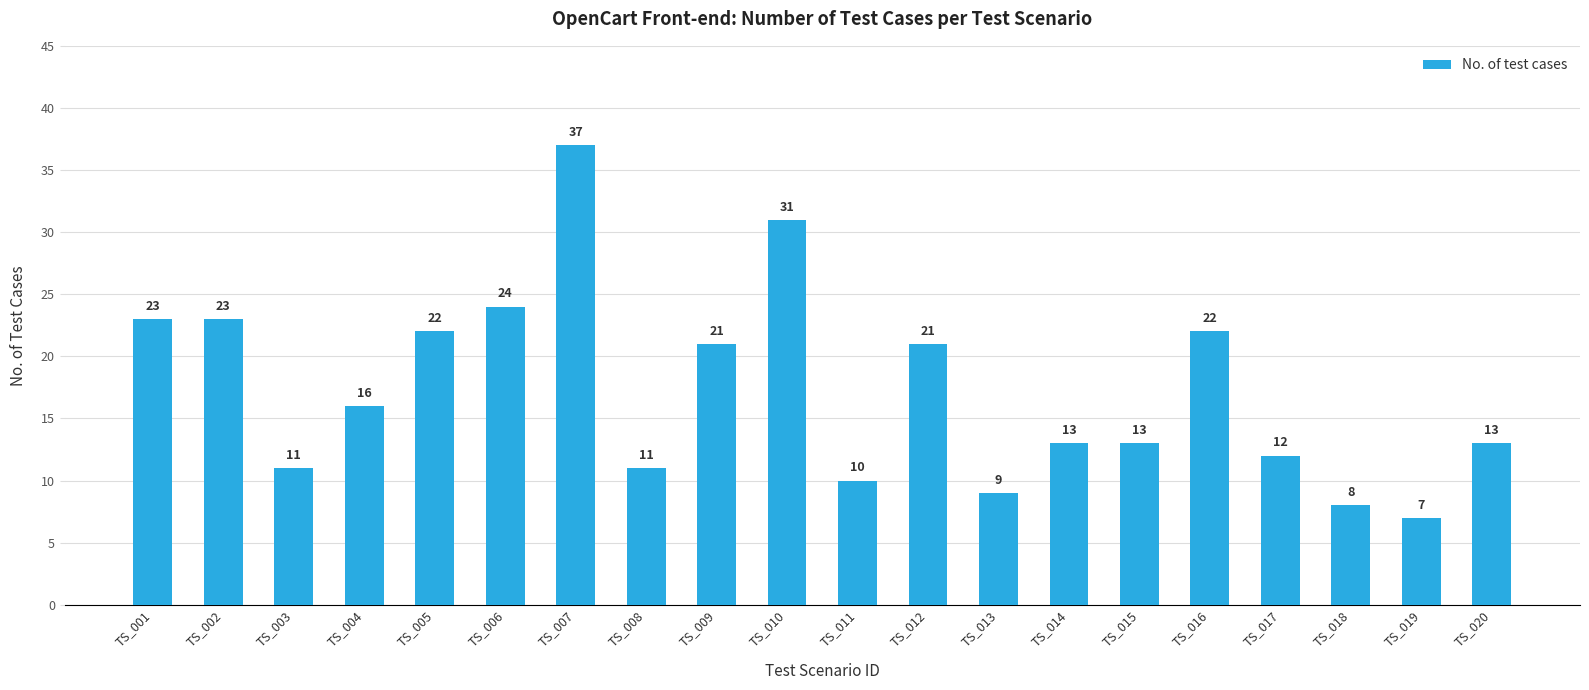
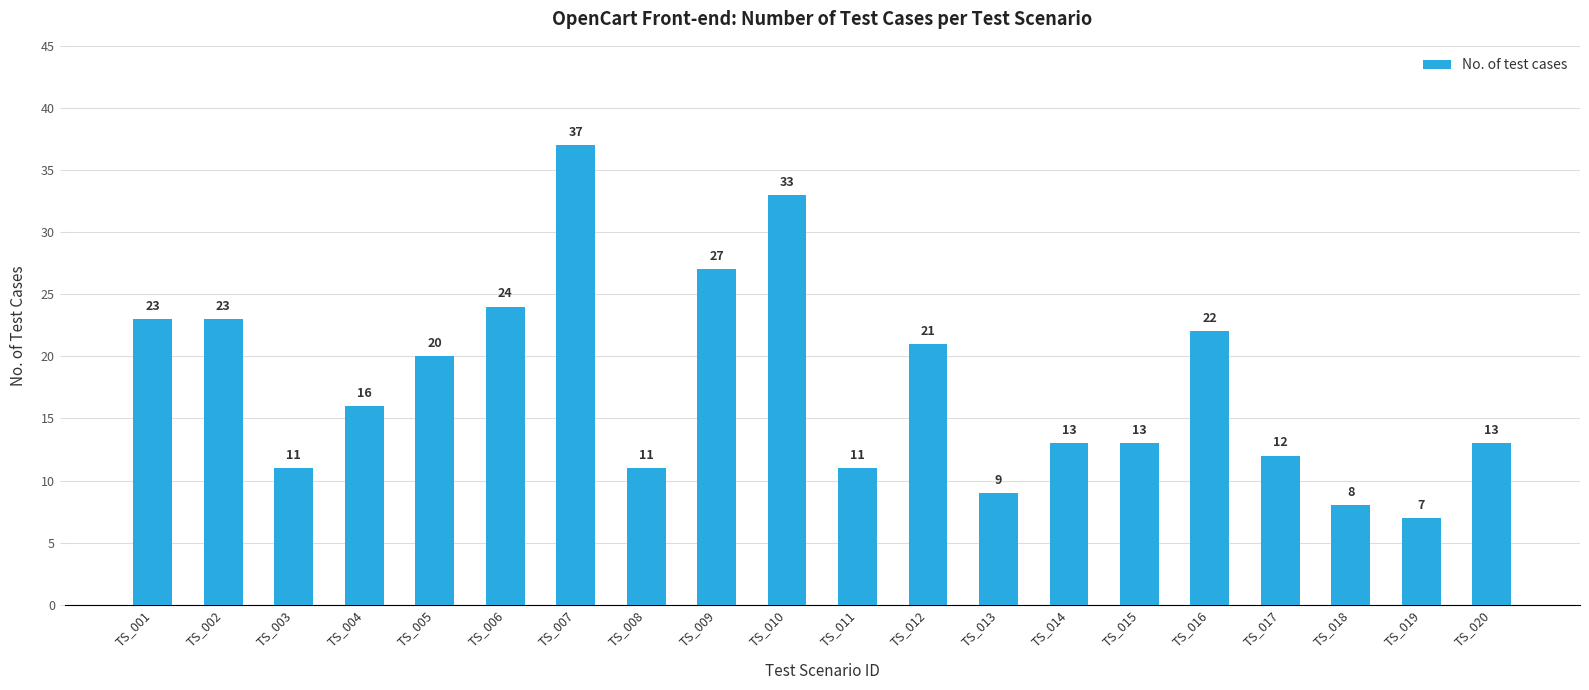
TS_005: 22 -> 20
TS_009: 21 -> 27
TS_010: 31 -> 33
TS_011: 10 -> 11
